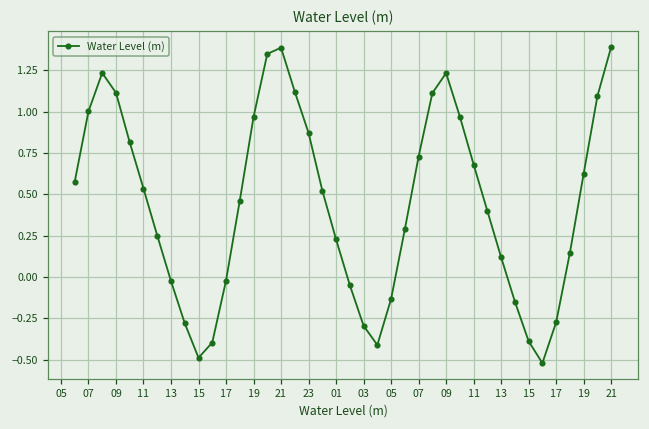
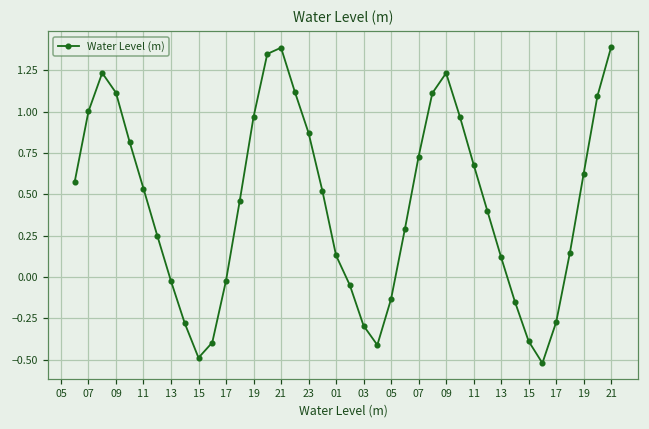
01: 0.23 -> 0.13
